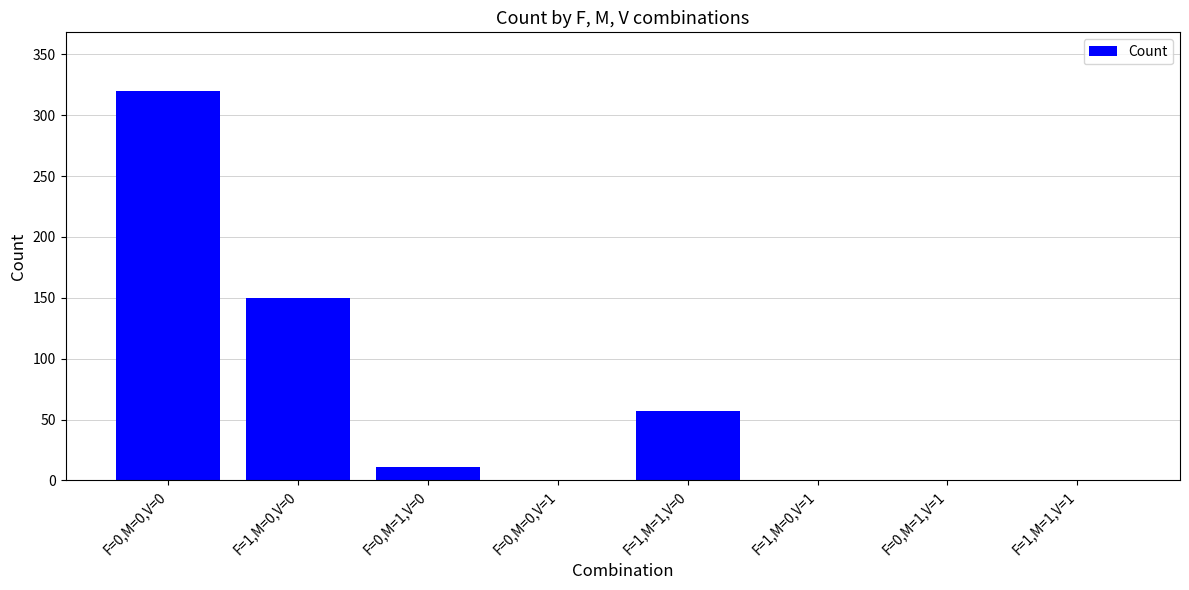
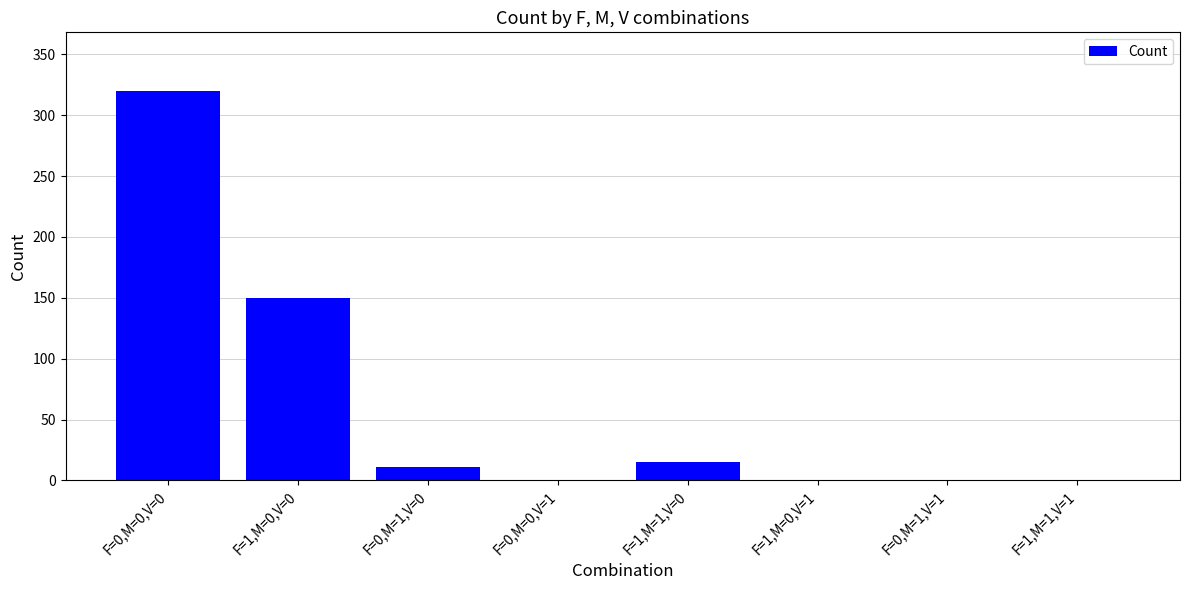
F=1,M=1,V=0: 57 -> 15
